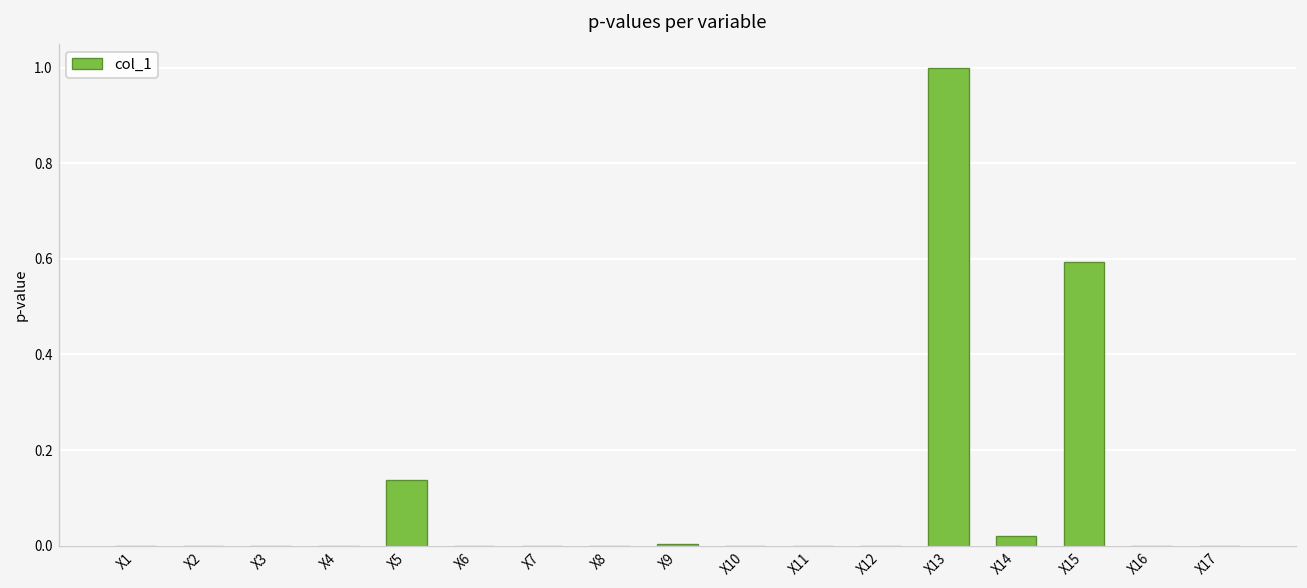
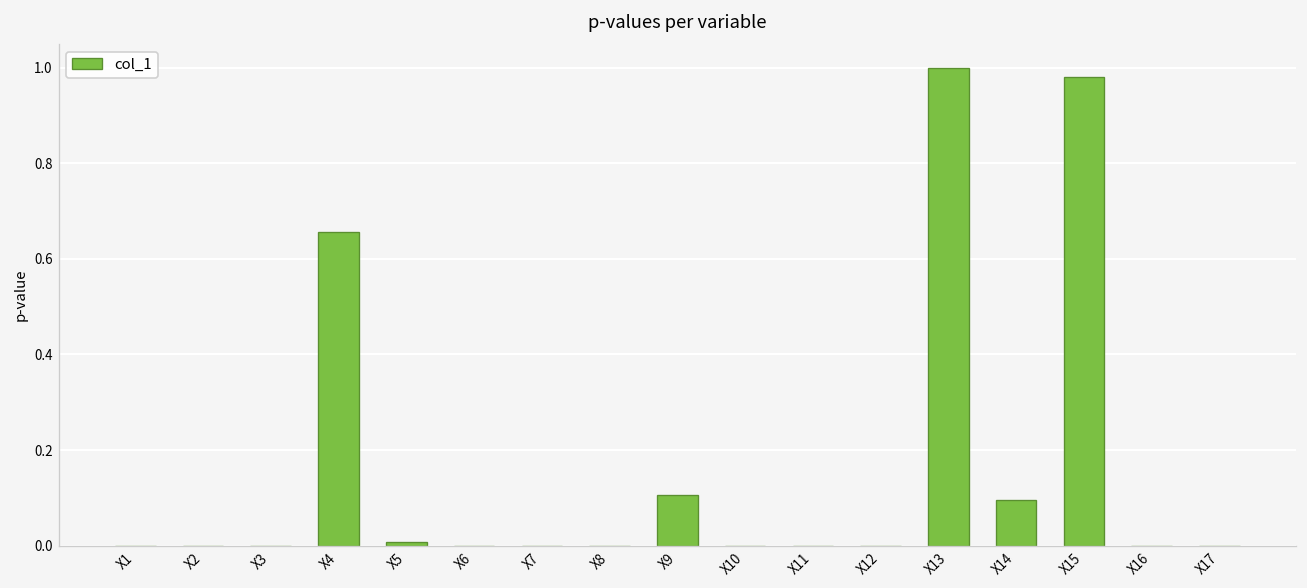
X4: 0.00 -> 0.66
X5: 0.14 -> 0.01
X9: 0.00 -> 0.11
X14: 0.02 -> 0.10
X15: 0.59 -> 0.98
